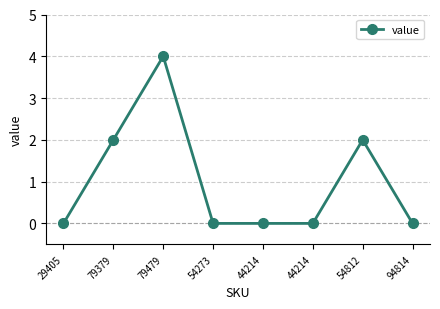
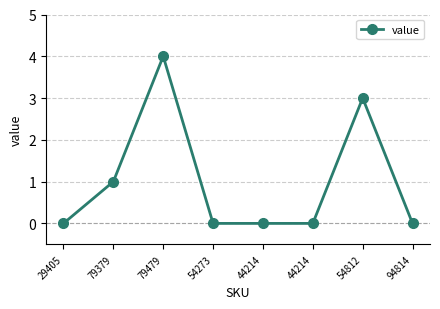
79379: 2 -> 1
54812: 2 -> 3
